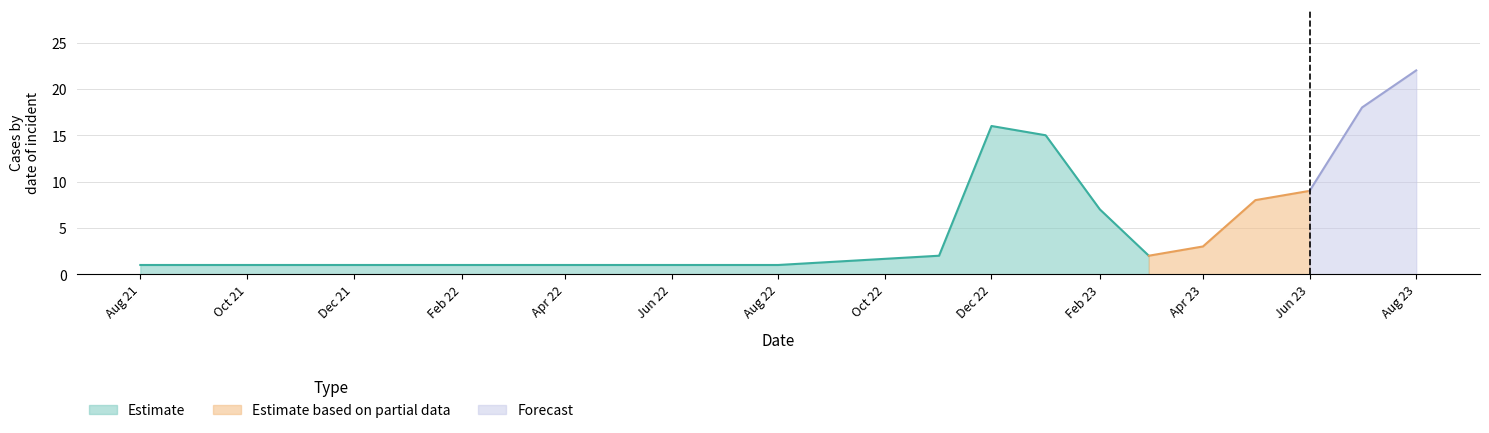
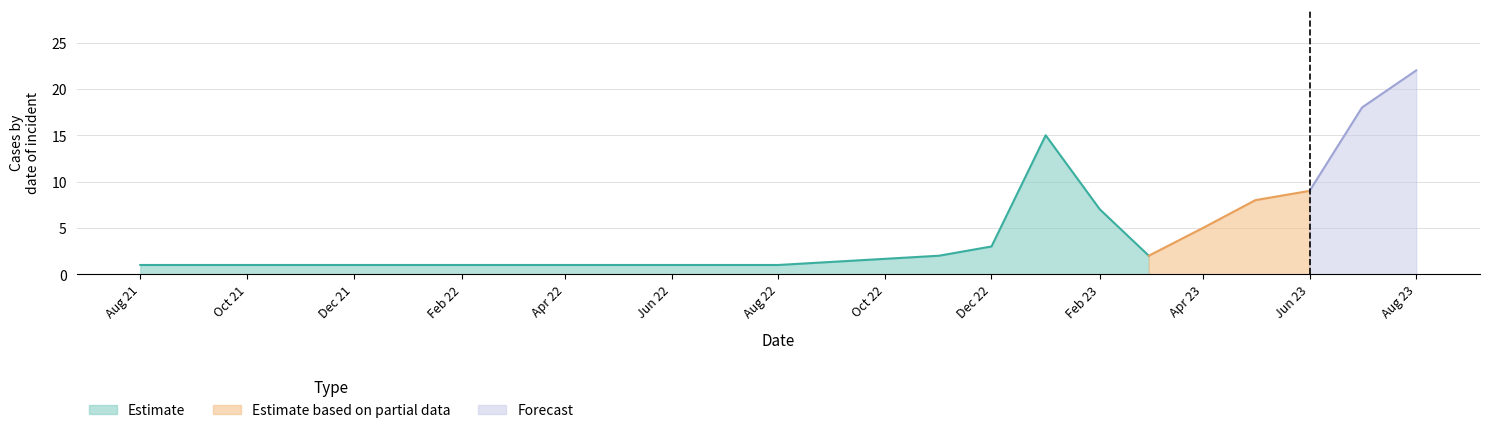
Estimate, Dec 22: 16 -> 3
Estimate based on partial data, Apr 23: 3 -> 5
